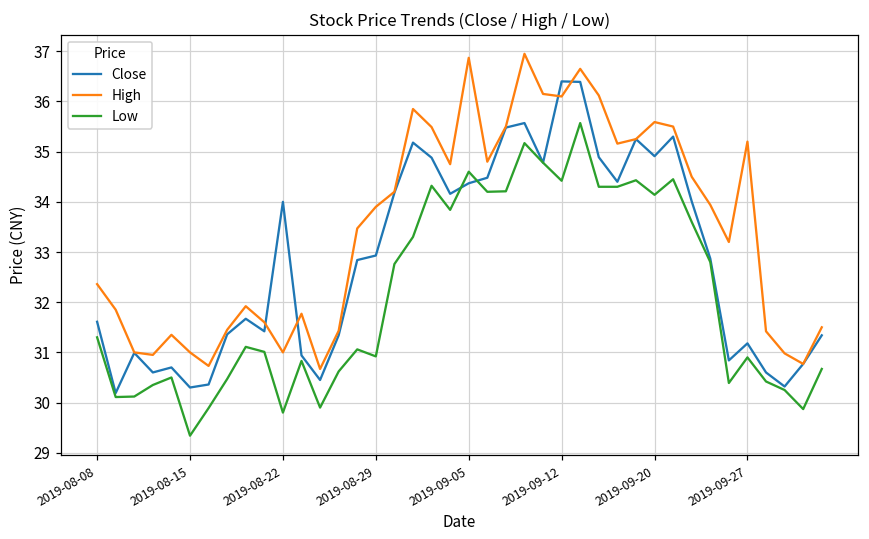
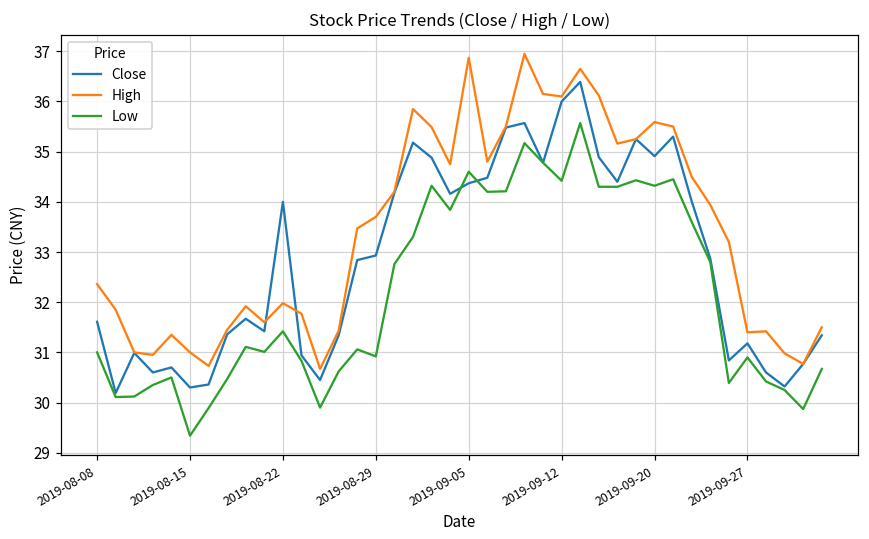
Low, 2019-08-08: 31.3 -> 31.0
High, 2019-08-22: 31.0 -> 32.0
Low, 2019-08-22: 29.8 -> 31.4
High, 2019-08-29: 33.9 -> 33.7
Close, 2019-09-12: 36.4 -> 36.0
Low, 2019-09-20: 34.1 -> 34.3
High, 2019-09-27: 35.2 -> 31.4
